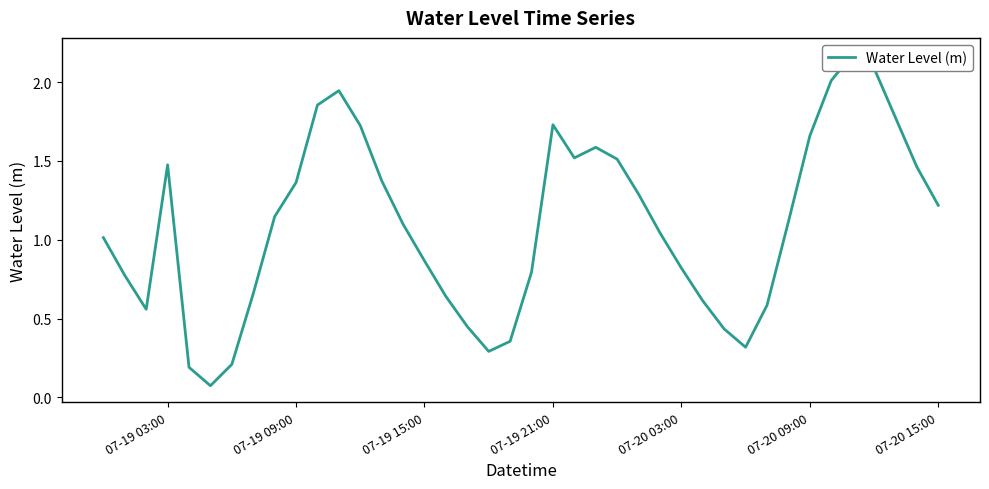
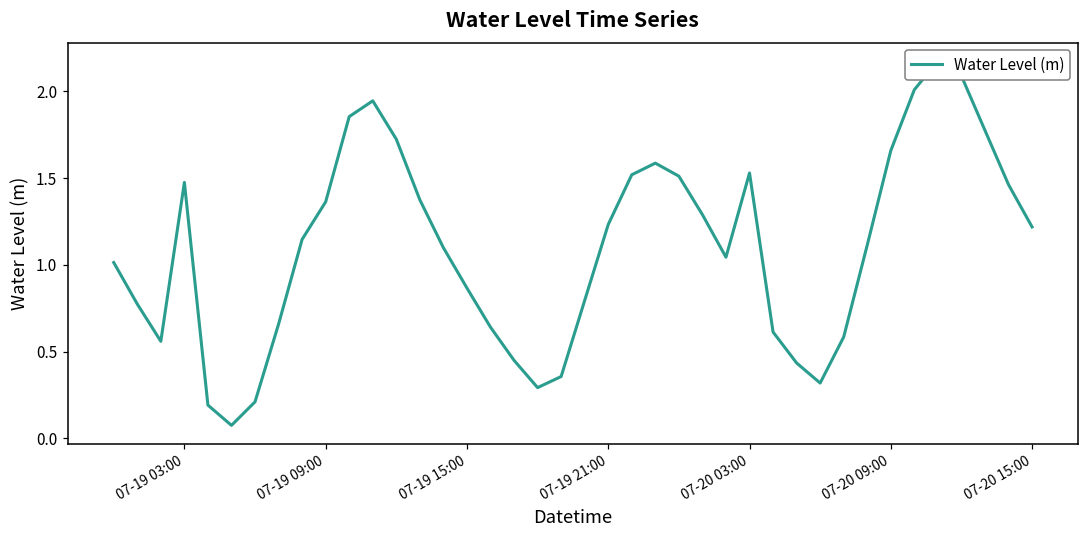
07-19 21:00: 1.73 -> 1.23
07-20 03:00: 0.82 -> 1.53
